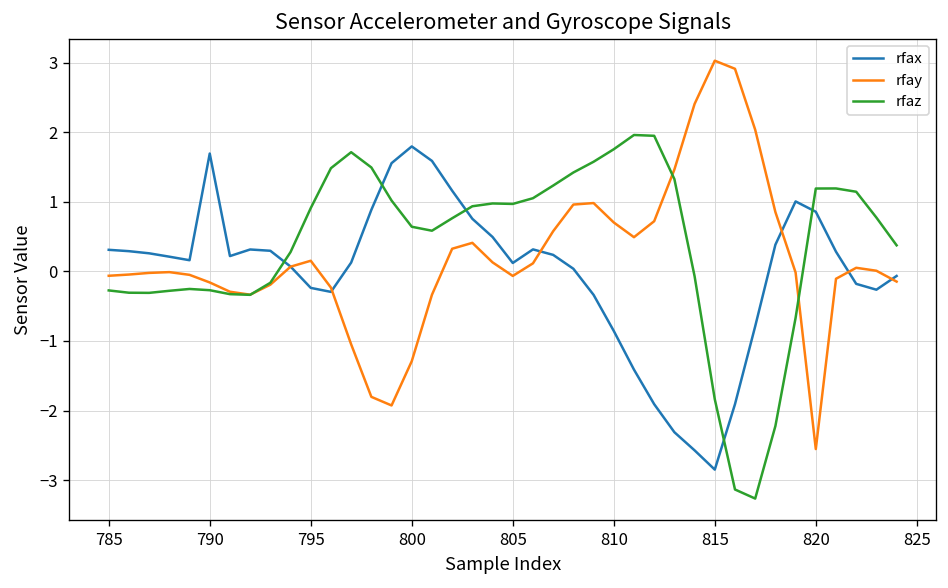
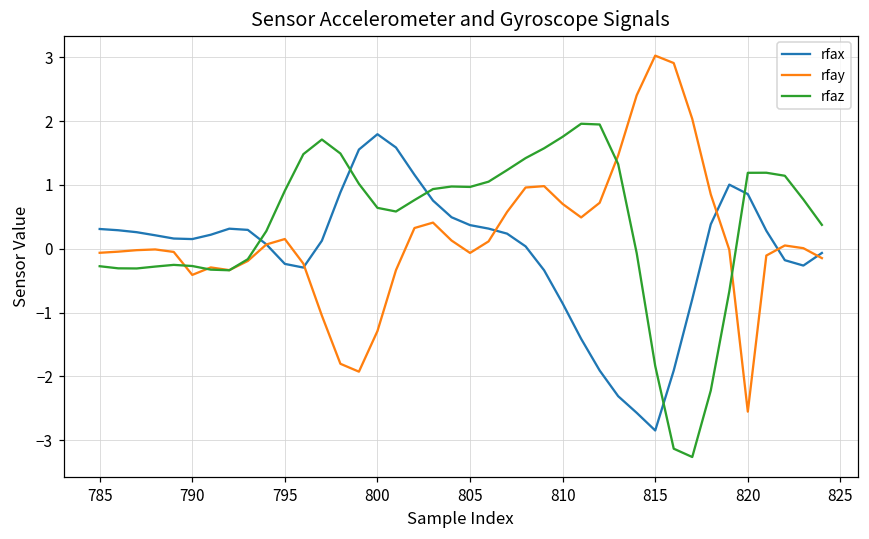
rfax, 790: 1.7 -> 0.2
rfay, 790: -0.2 -> -0.4
rfax, 805: 0.1 -> 0.4
